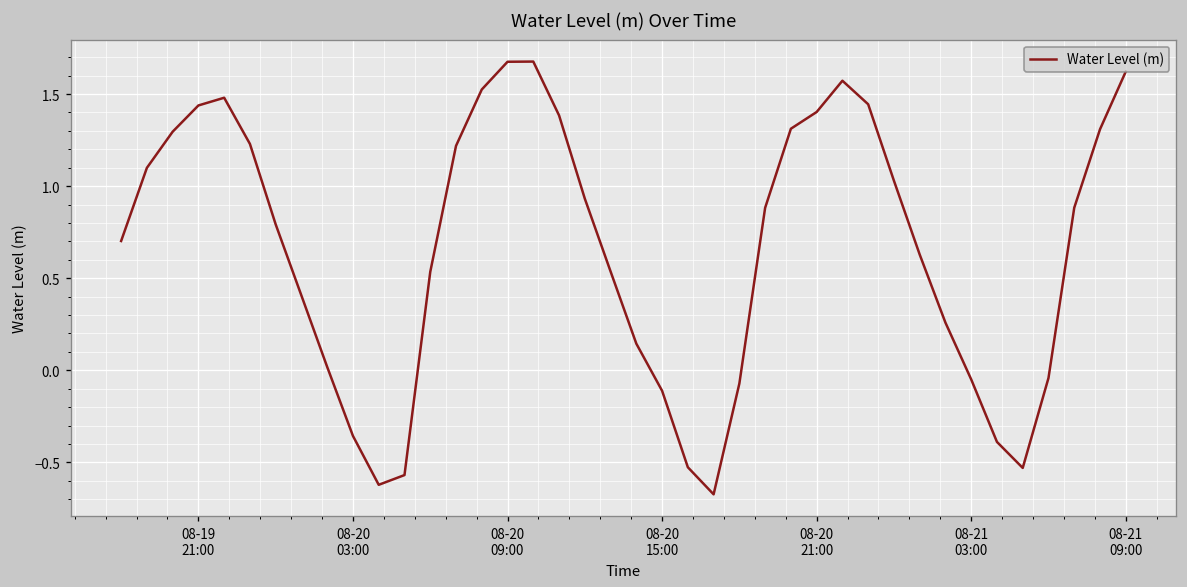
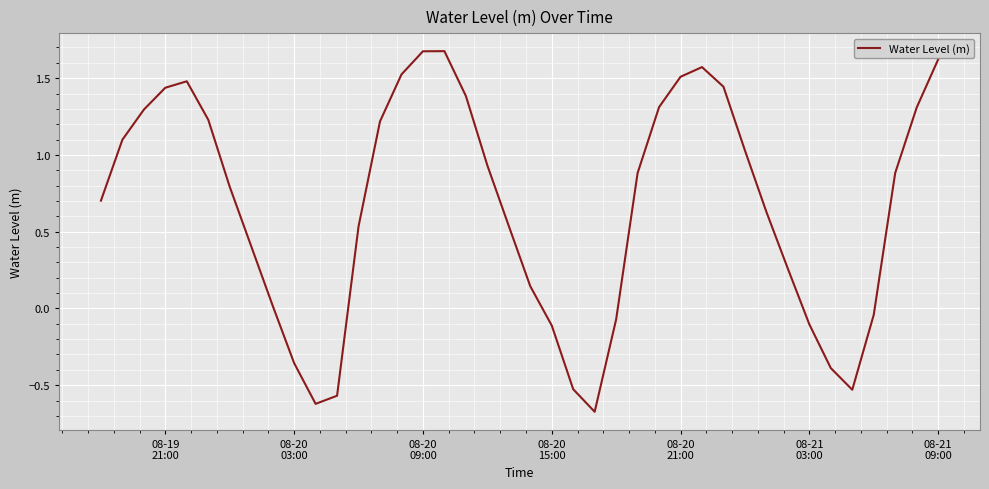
08-20 21:00: 1.40 -> 1.51
08-21 03:00: -0.05 -> -0.10
